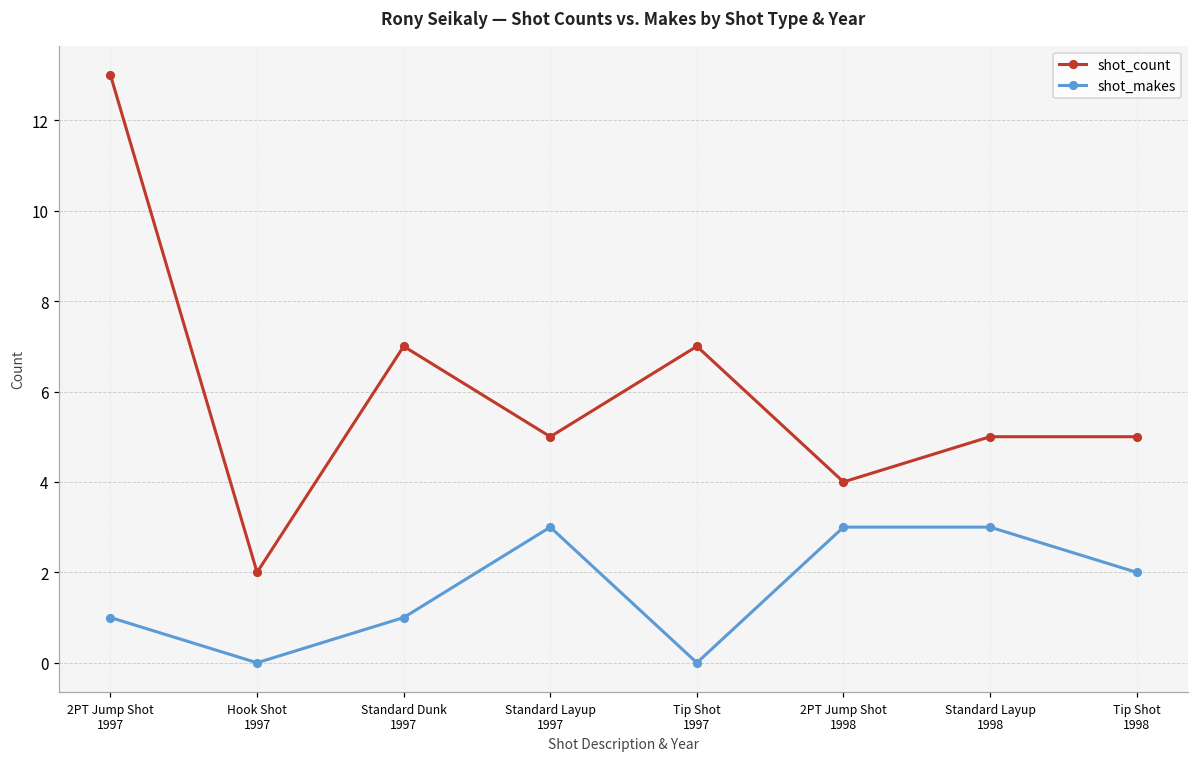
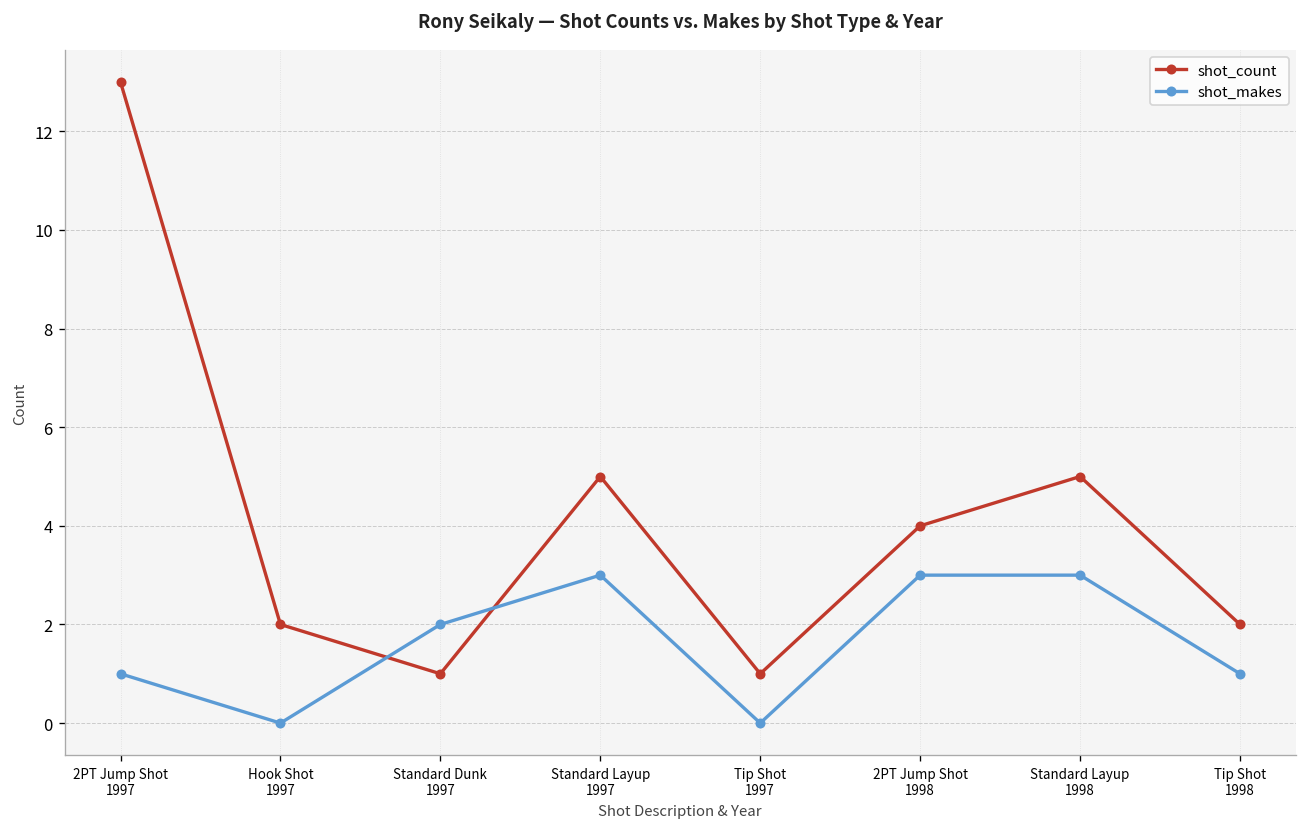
shot_count, Standard Dunk 1997: 7 -> 1
shot_makes, Standard Dunk 1997: 1 -> 2
shot_count, Tip Shot 1997: 7 -> 1
shot_count, Tip Shot 1998: 5 -> 2
shot_makes, Tip Shot 1998: 2 -> 1
